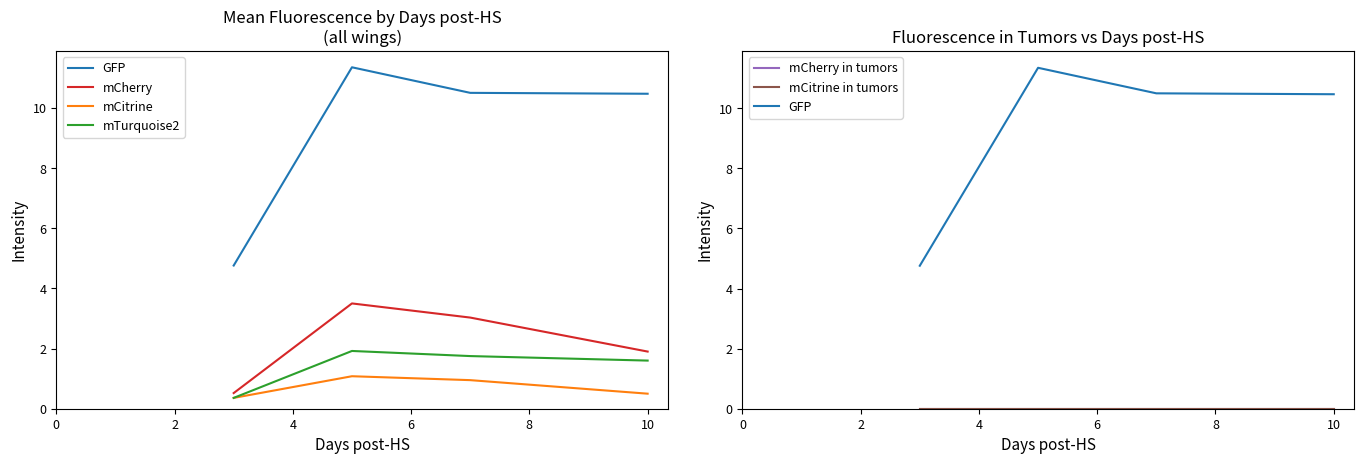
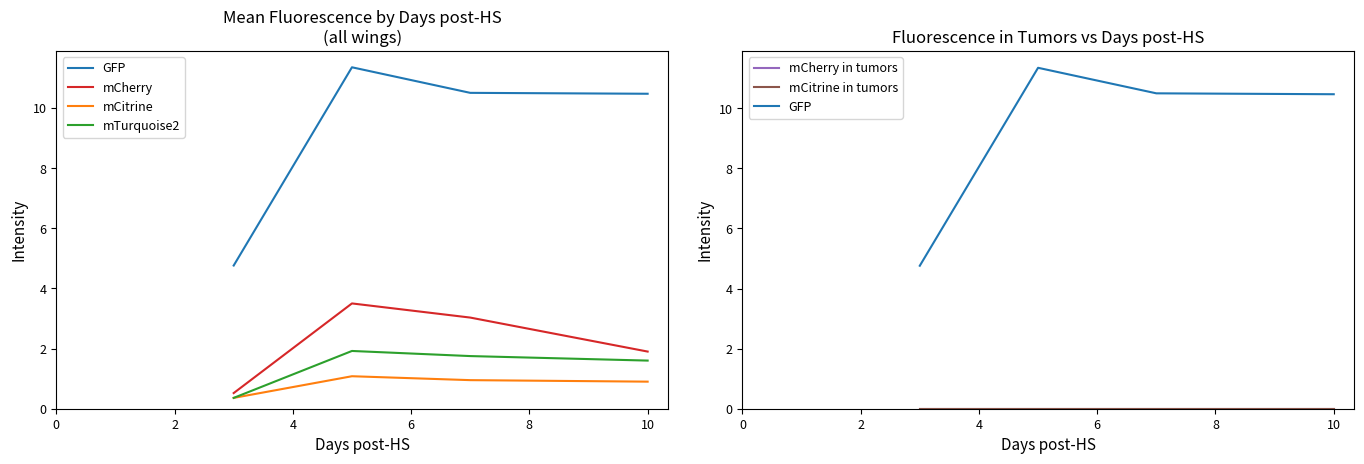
Mean Fluorescence by Days post-HS (all wings), mCitrine, 10: 0.5 -> 0.9
